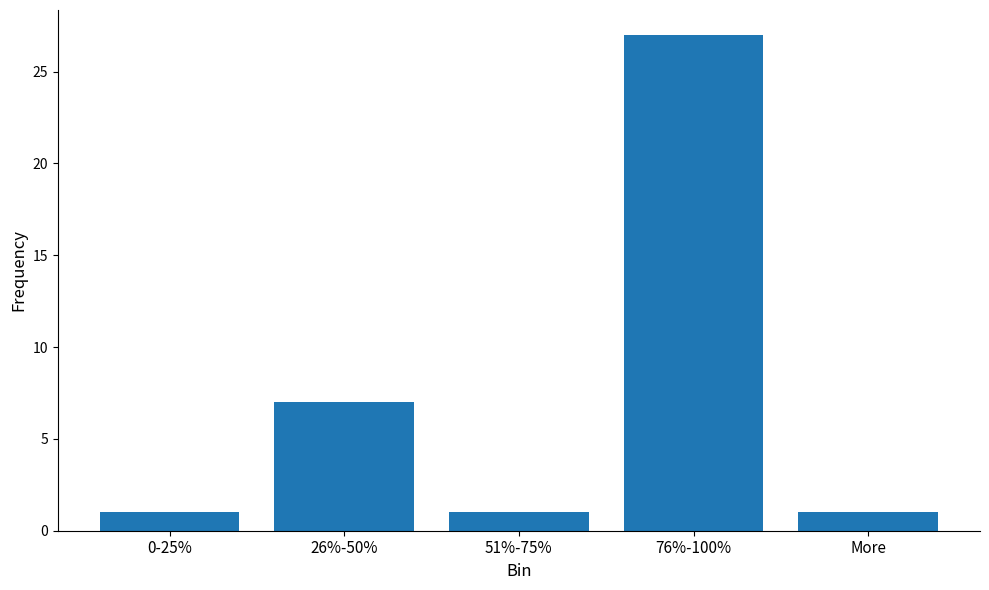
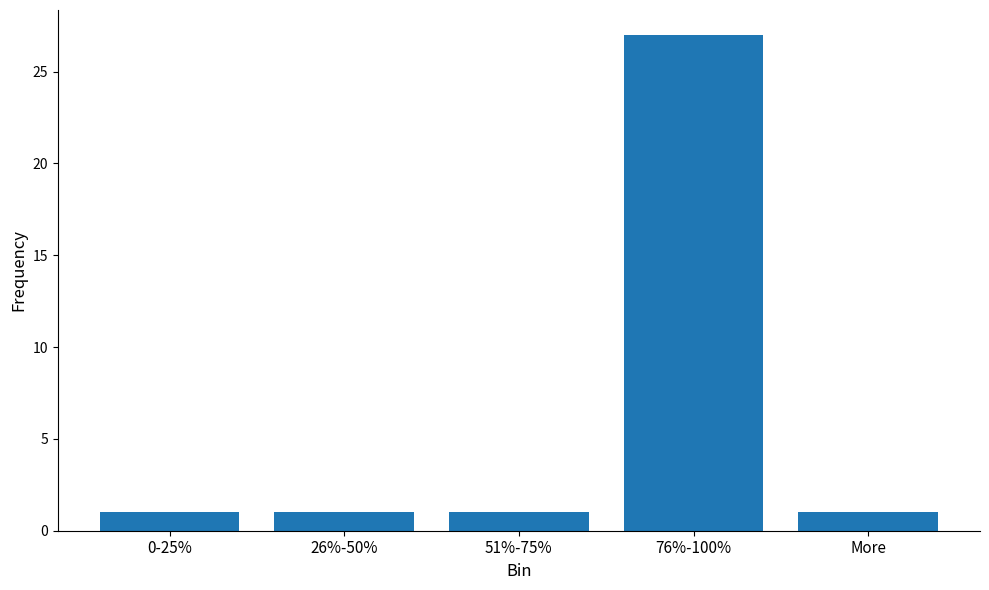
26%-50%: 7 -> 1
